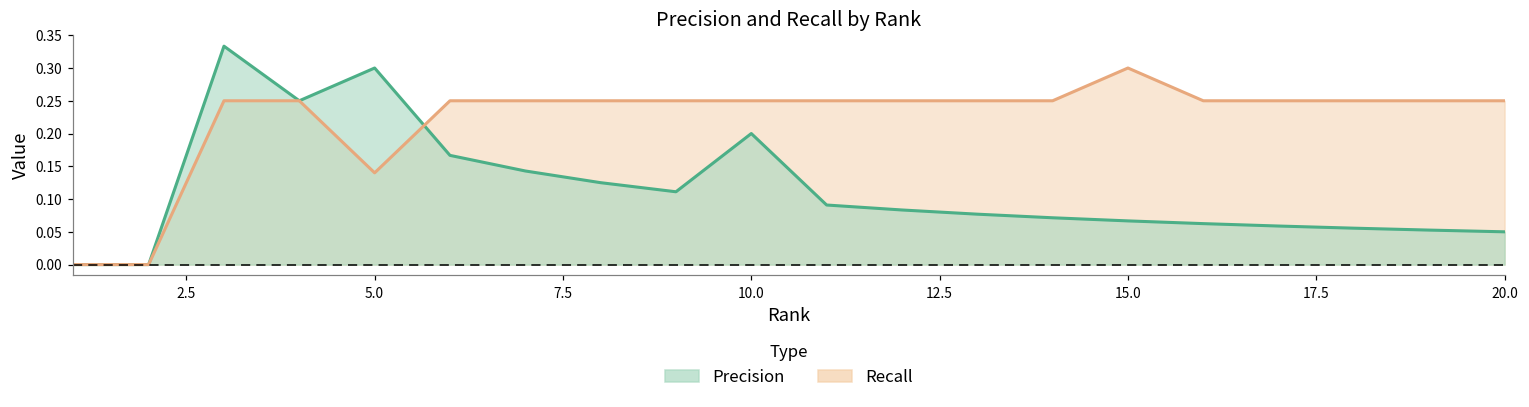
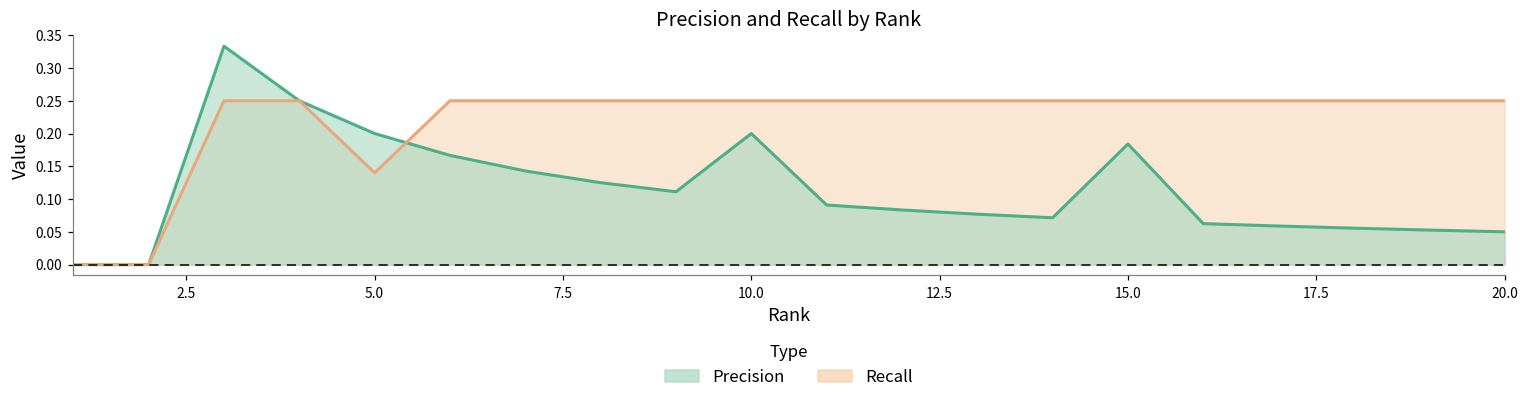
Precision, 5.0: 0.3 -> 0.2
Recall, 15.0: 0.30 -> 0.25
Precision, 15.0: 0.07 -> 0.18
